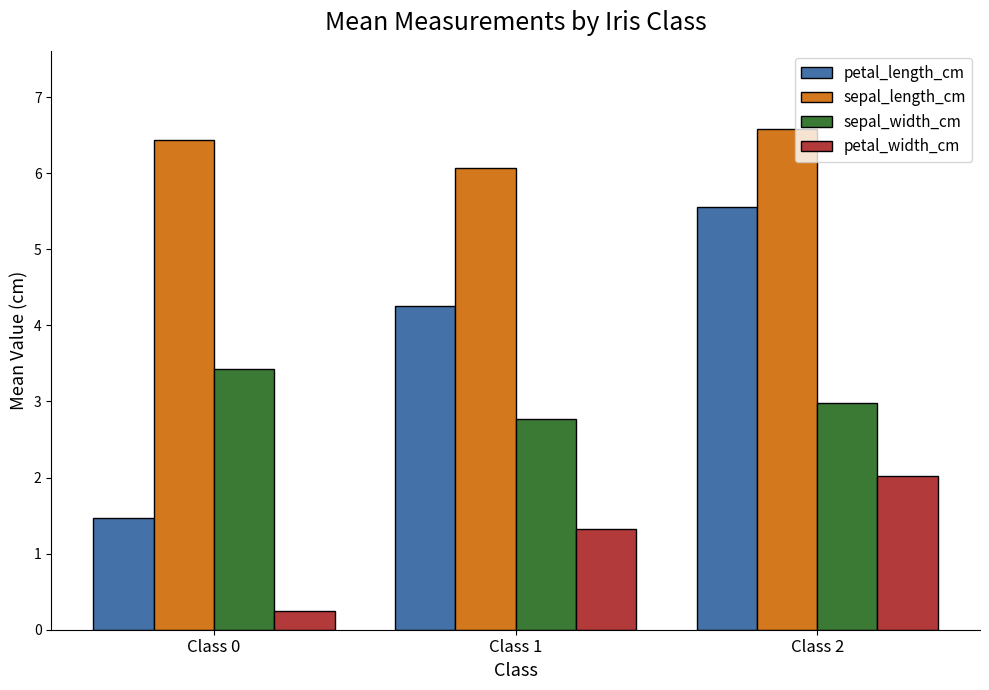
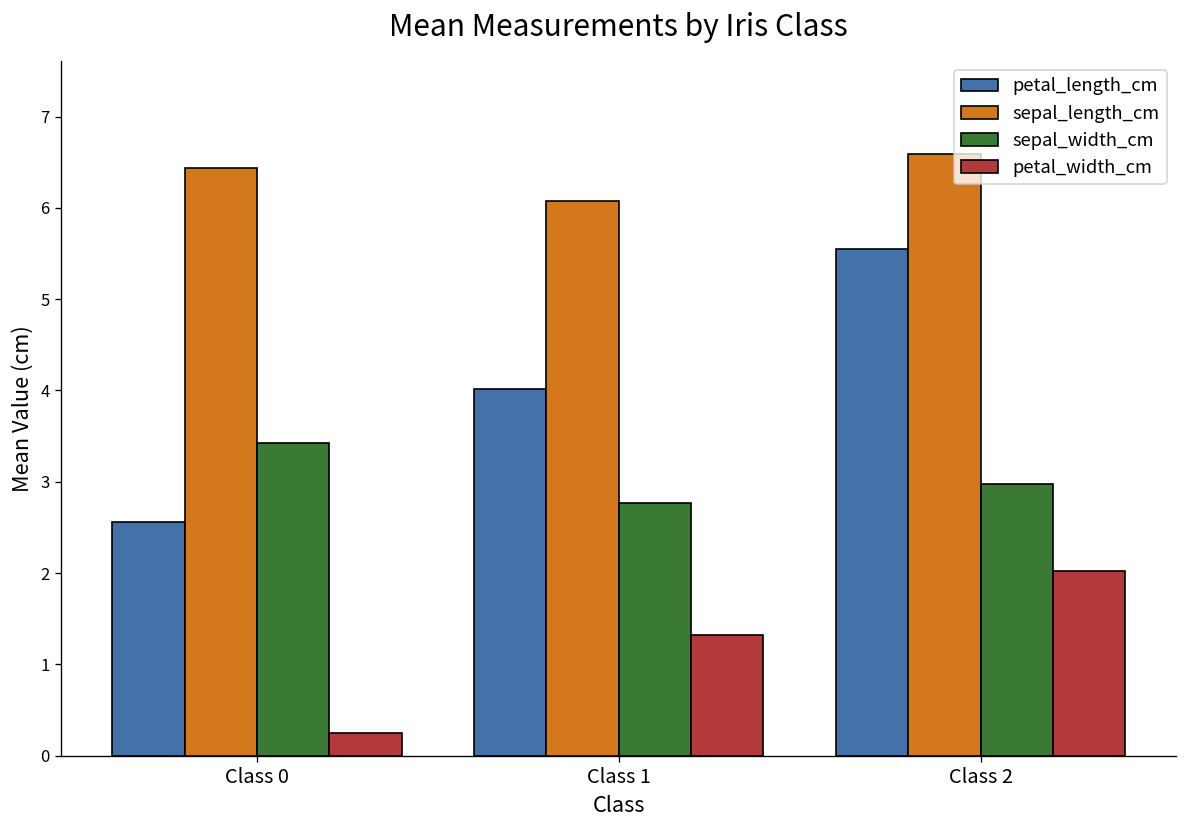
petal_length_cm, Class 0: 1.5 -> 2.6
petal_length_cm, Class 1: 4.3 -> 4.0
